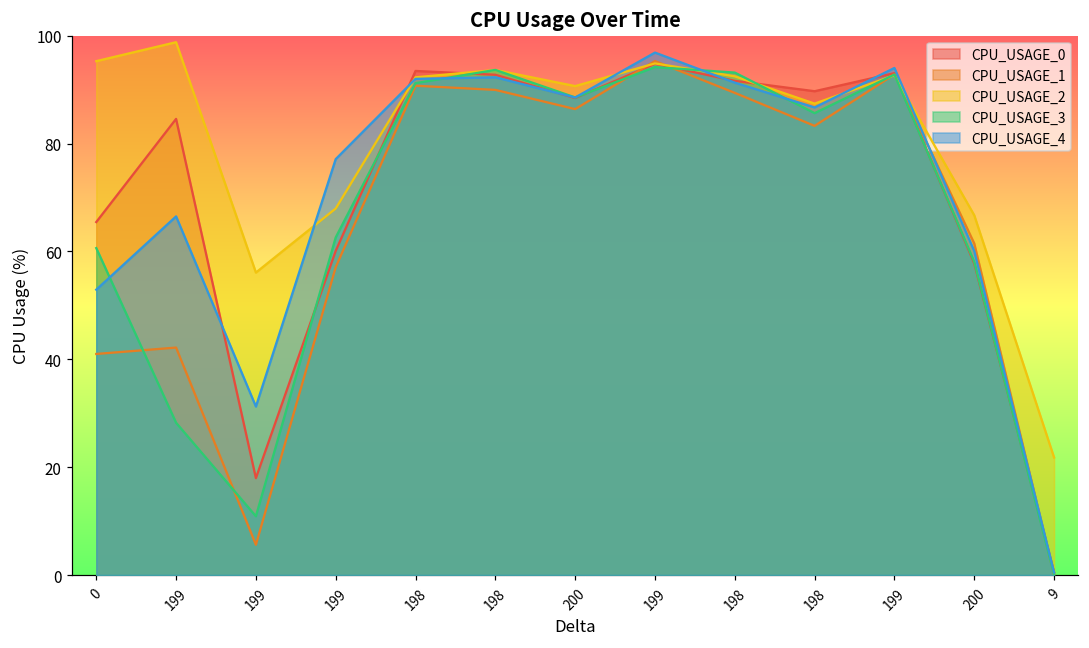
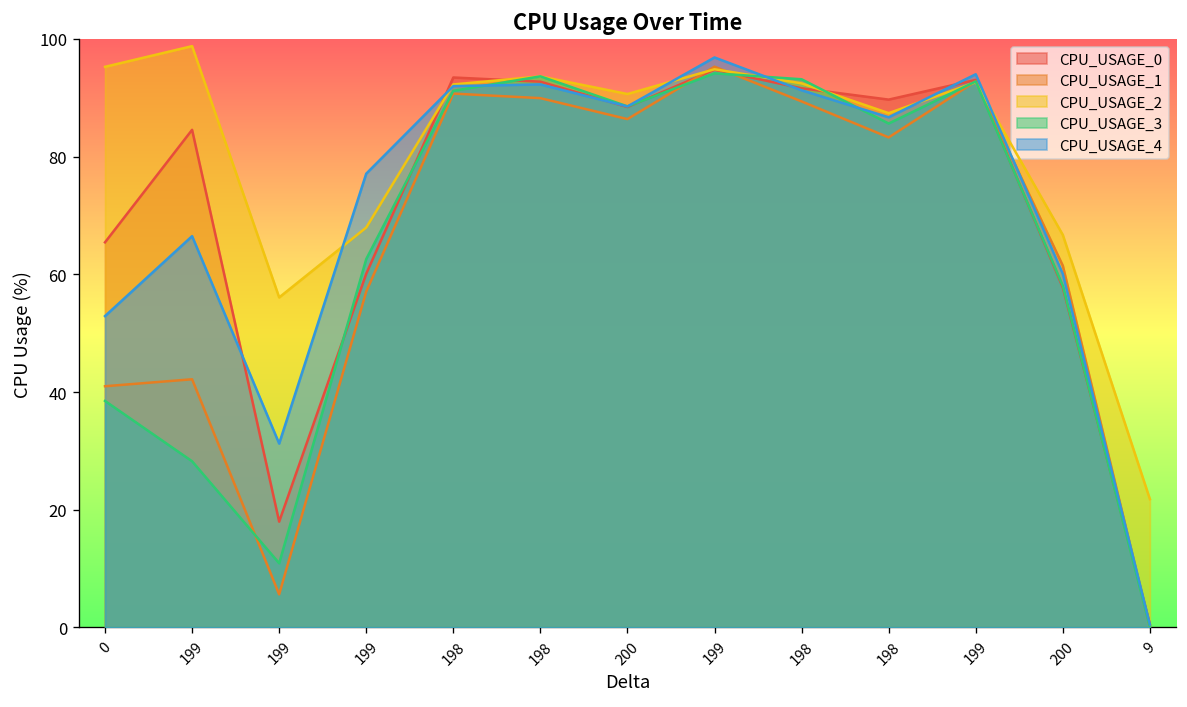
CPU_USAGE_3, 0: 61 -> 38
